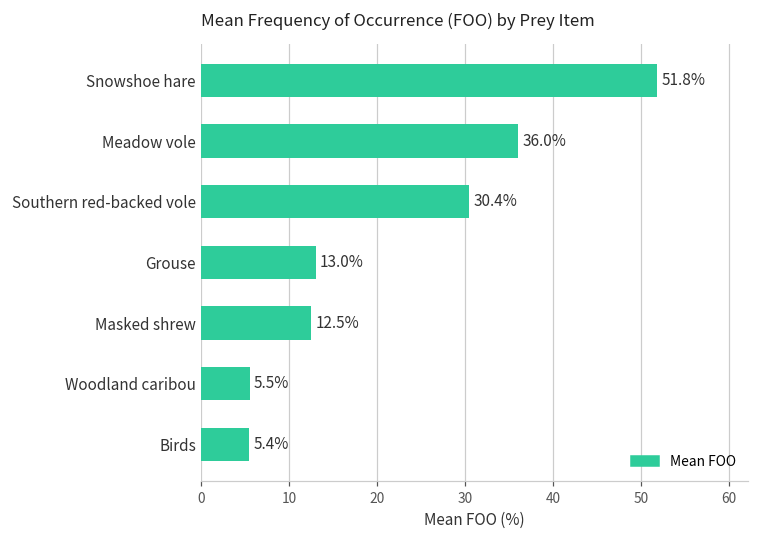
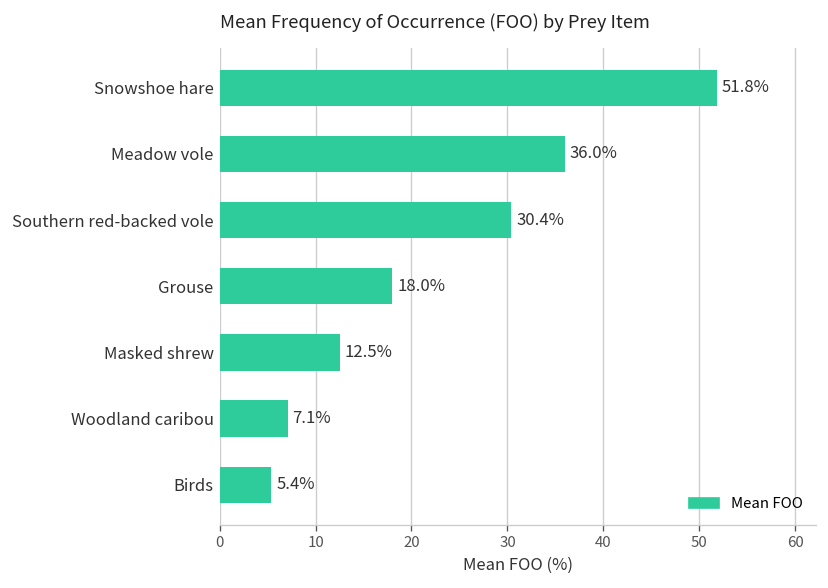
Grouse: 13.0% -> 18.0%
Woodland caribou: 5.5% -> 7.1%
